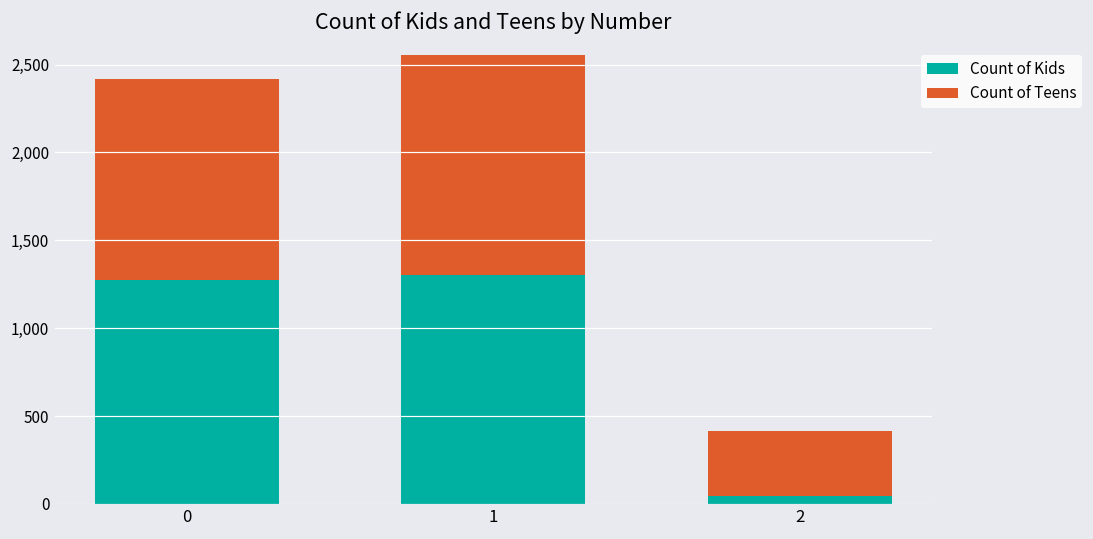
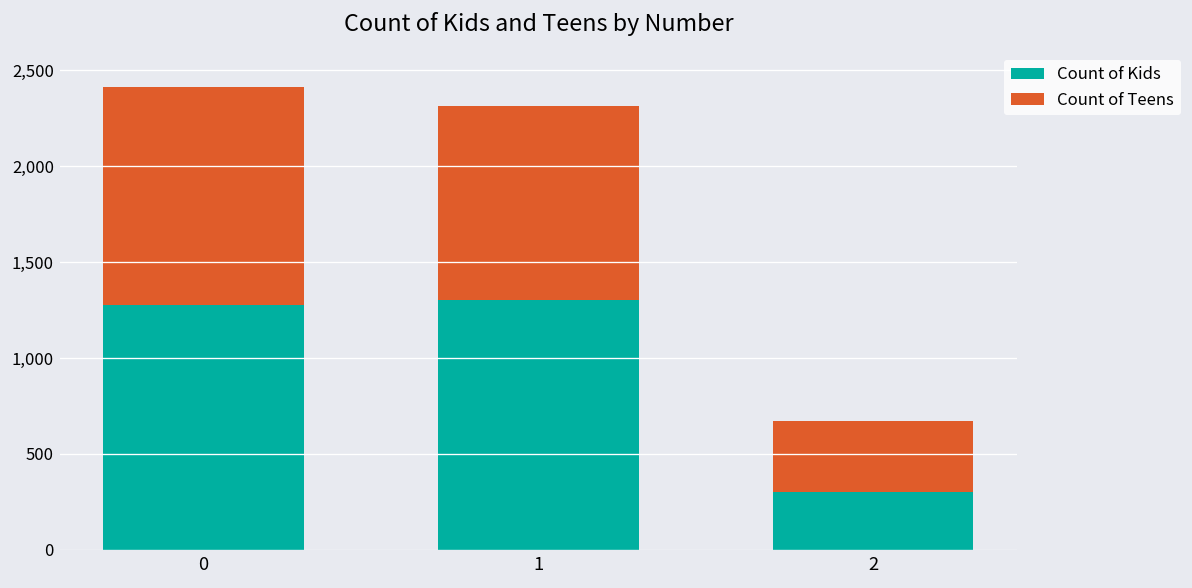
Count of Teens, 1: 1,260 -> 1,020
Count of Kids, 2: 50 -> 300
